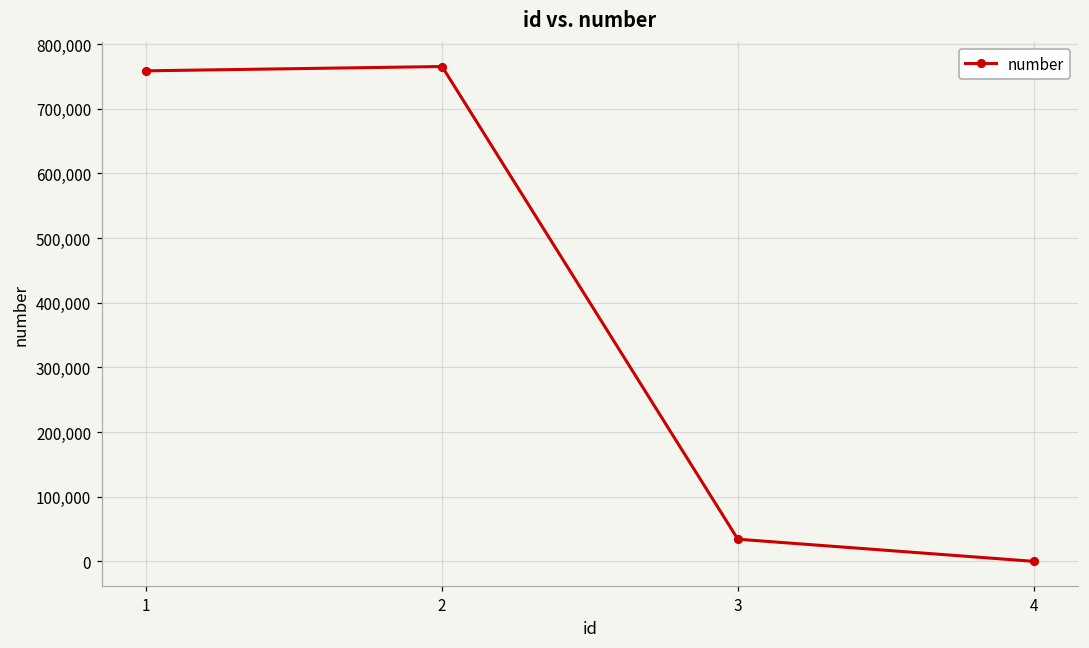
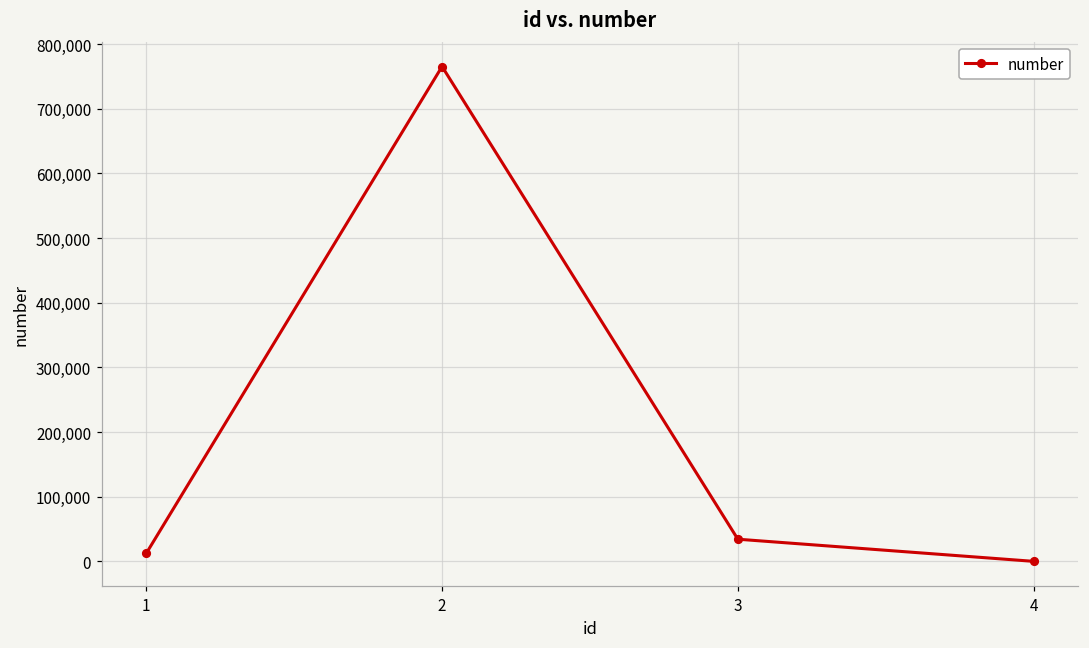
1: 760,000 -> 10,000
